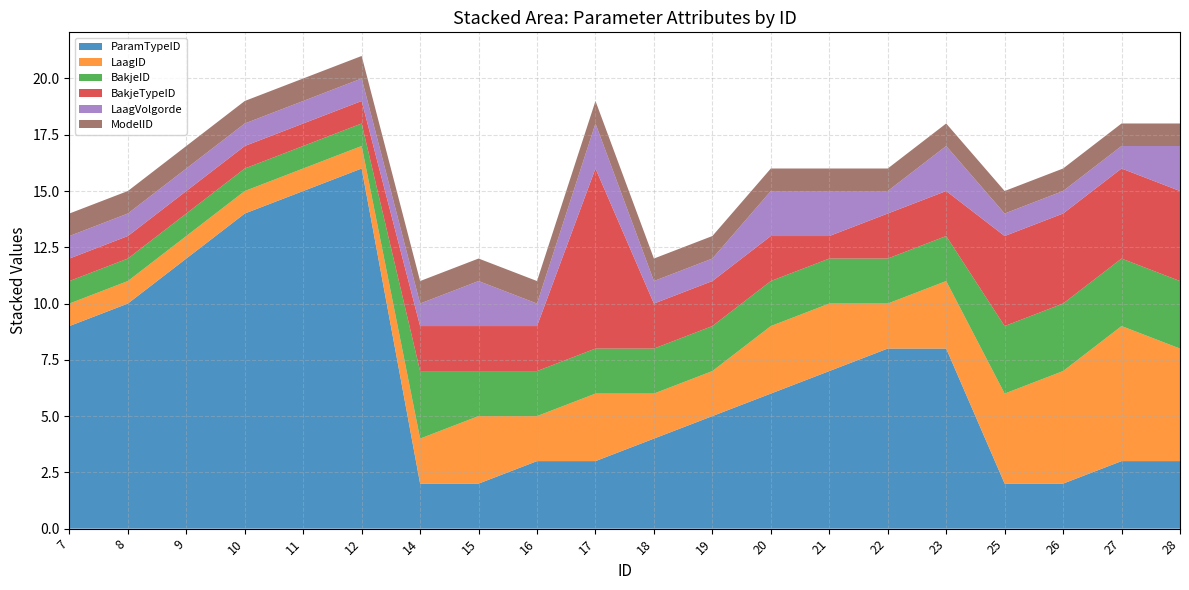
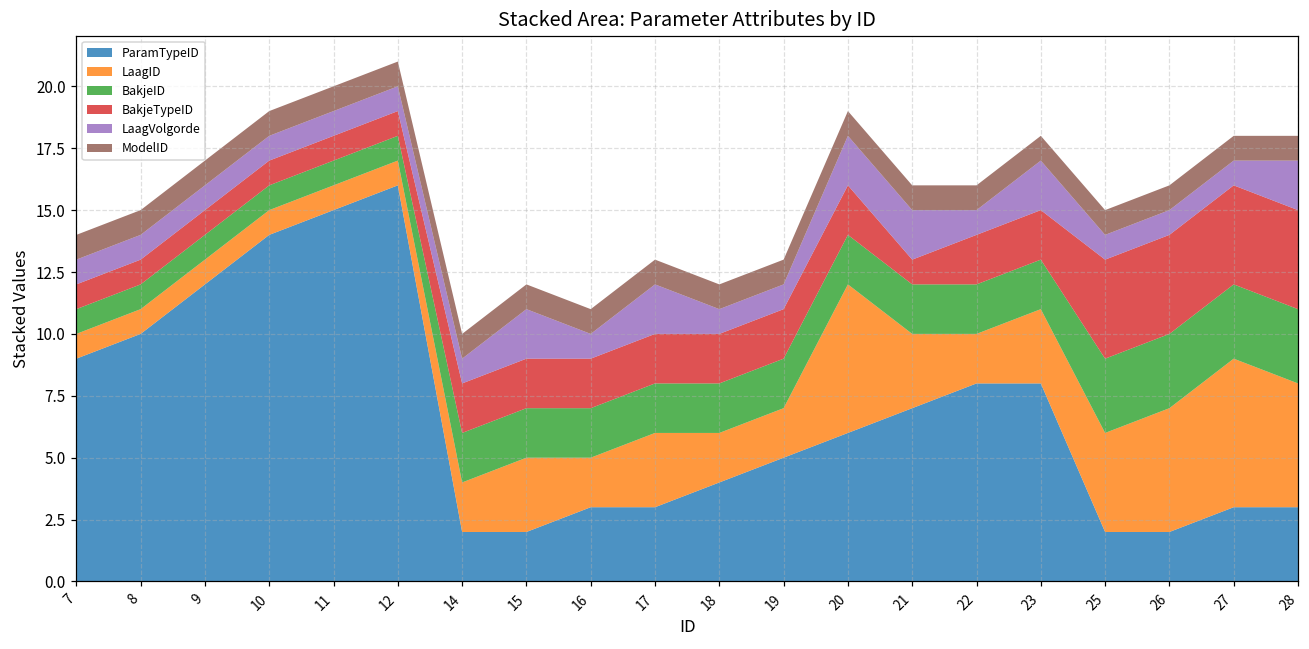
BakjeID, 14: 3 -> 2
BakjeTypeID, 17: 8 -> 2
LaagID, 20: 3 -> 6
